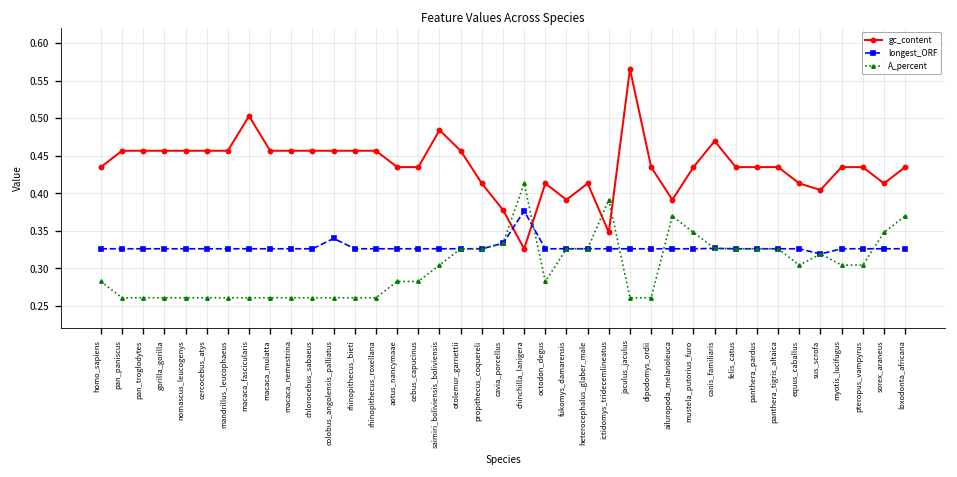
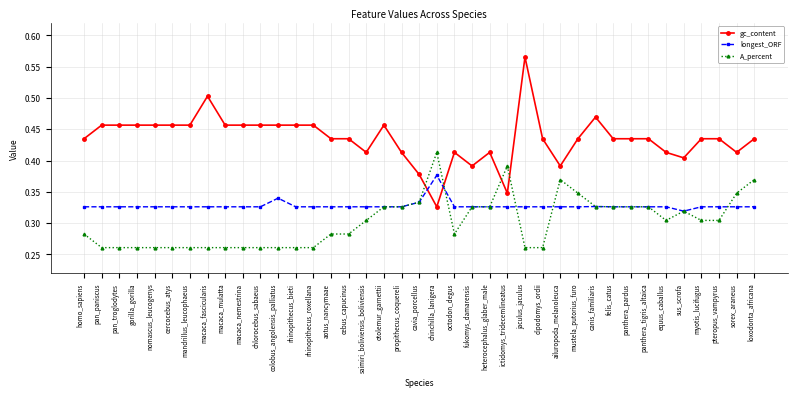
gc_content, saimiri_boliviensis_boliviensis: 0.48 -> 0.41
